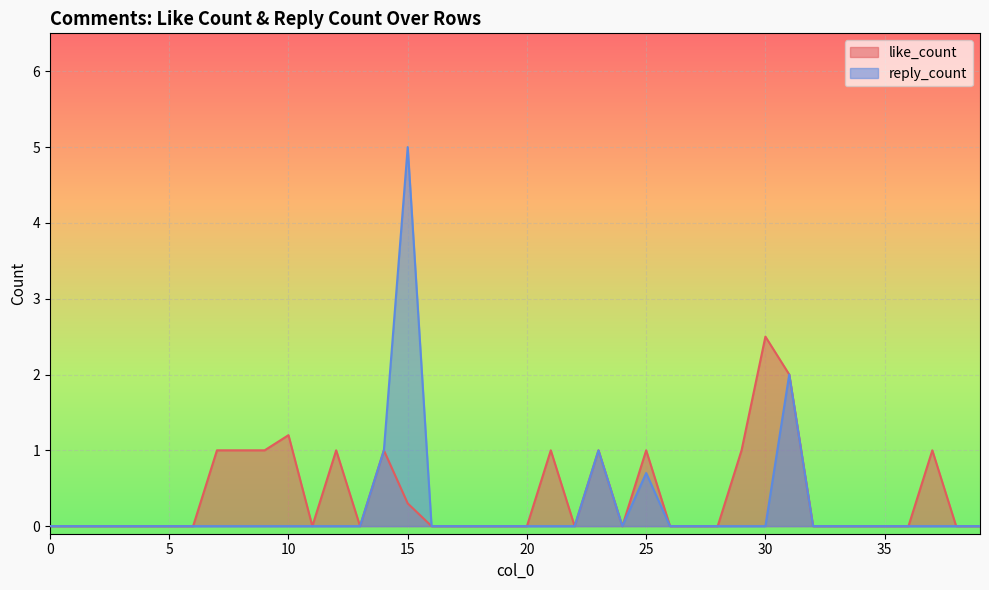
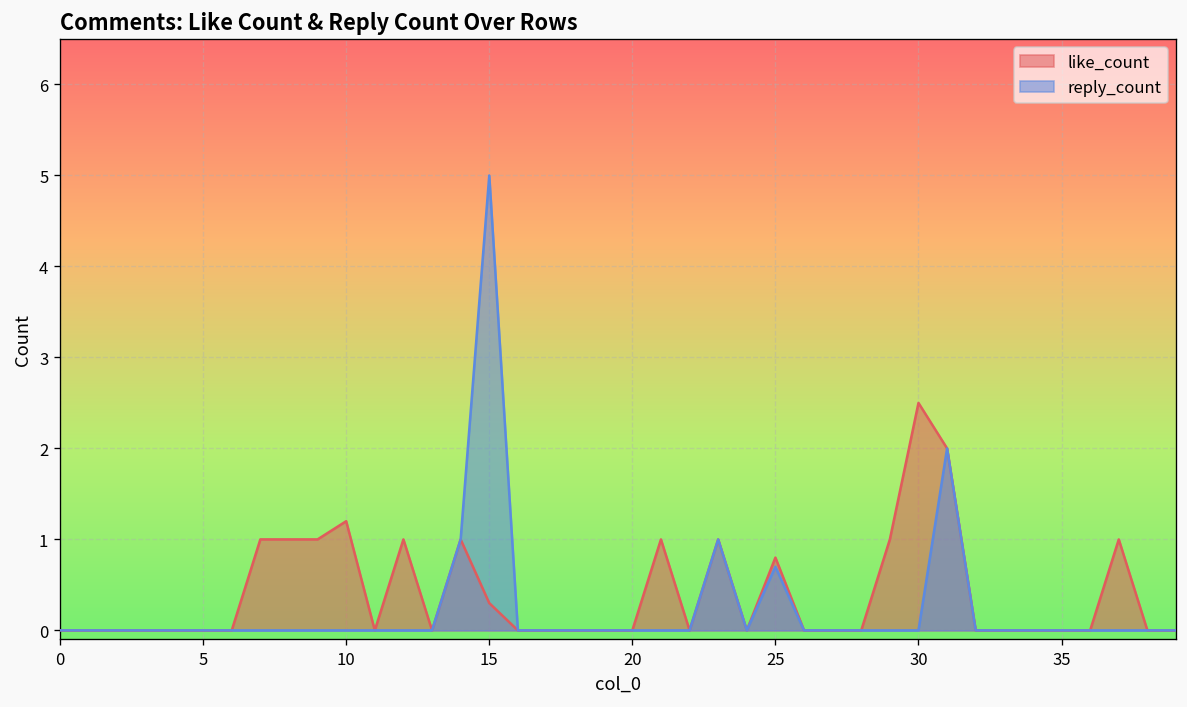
like_count, 25: 1.0 -> 0.8
